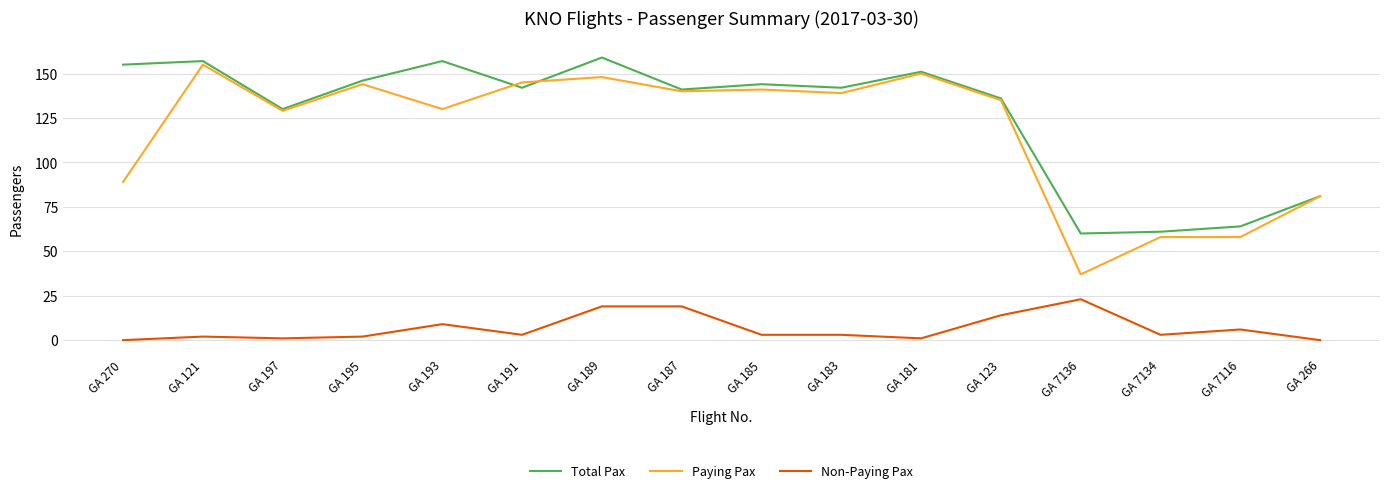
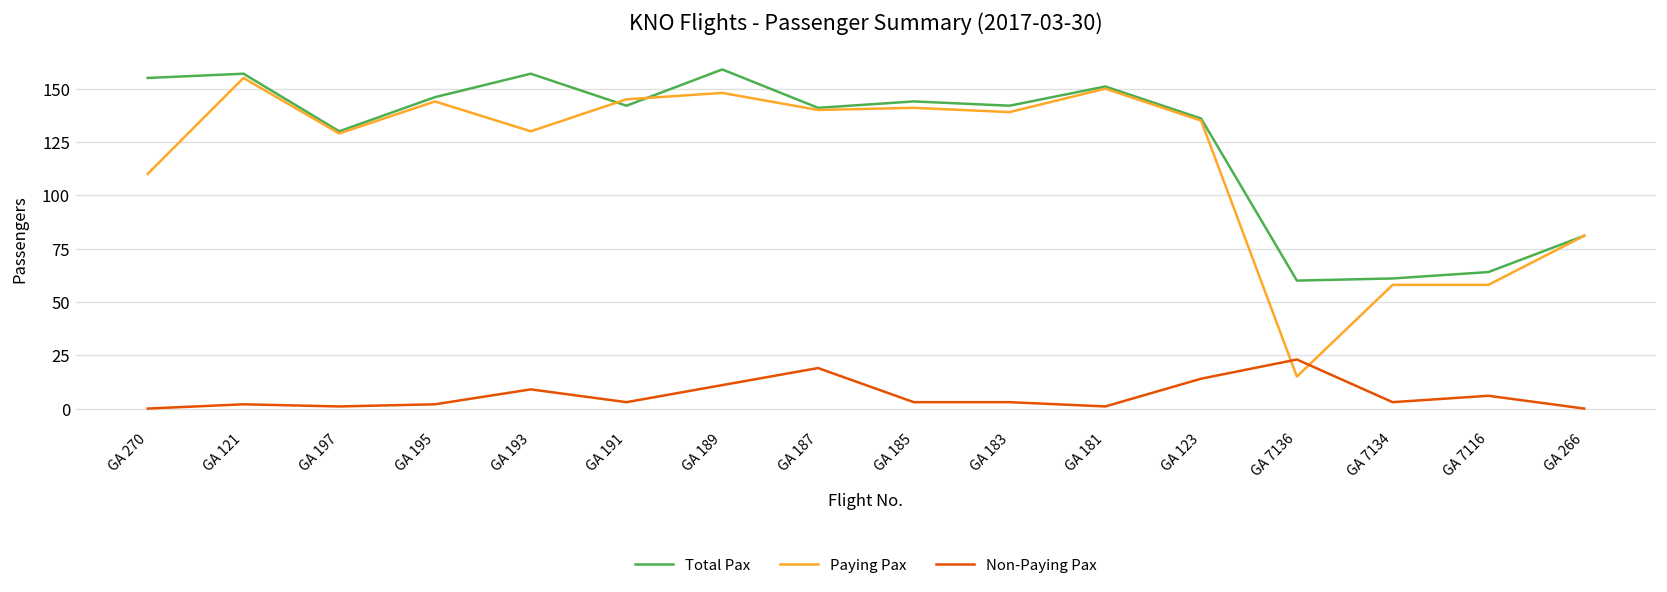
Paying Pax, GA 270: 89 -> 110
Non-Paying Pax, GA 189: 19 -> 11
Paying Pax, GA 7136: 37 -> 15
